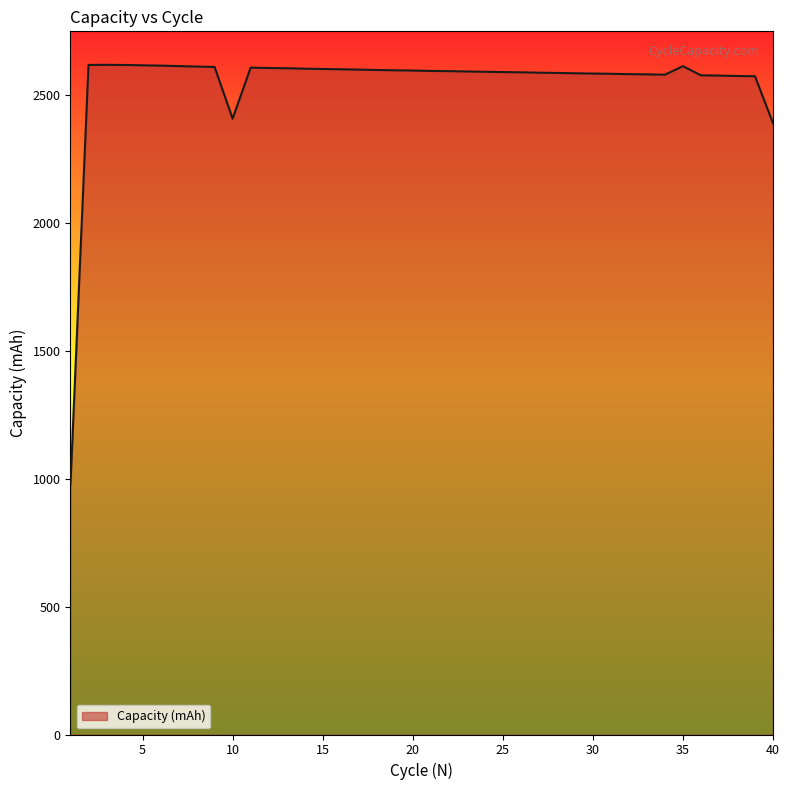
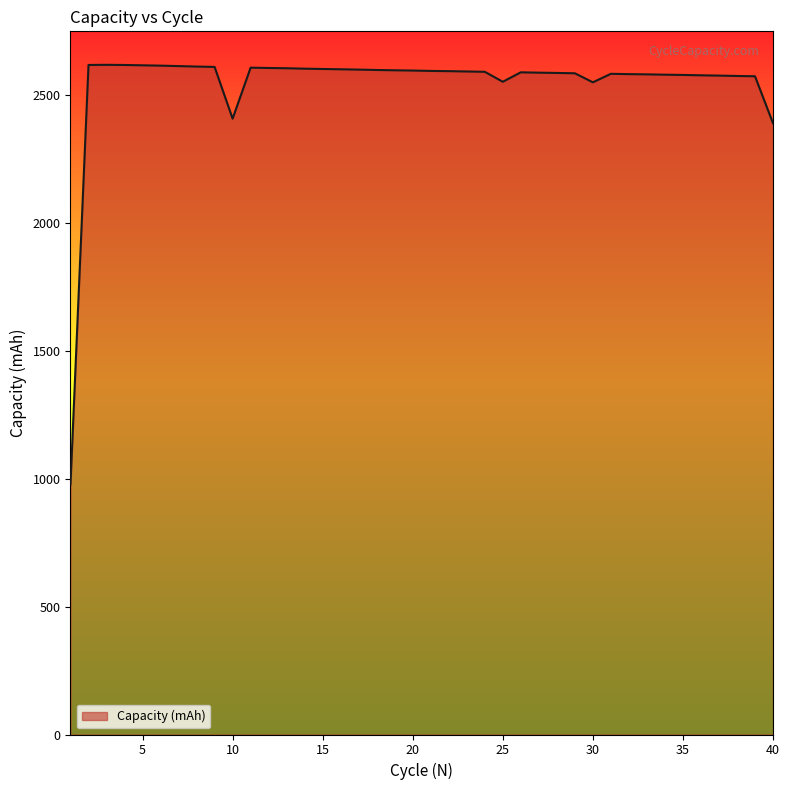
25: 2590 -> 2550
30: 2580 -> 2550
35: 2610 -> 2580
